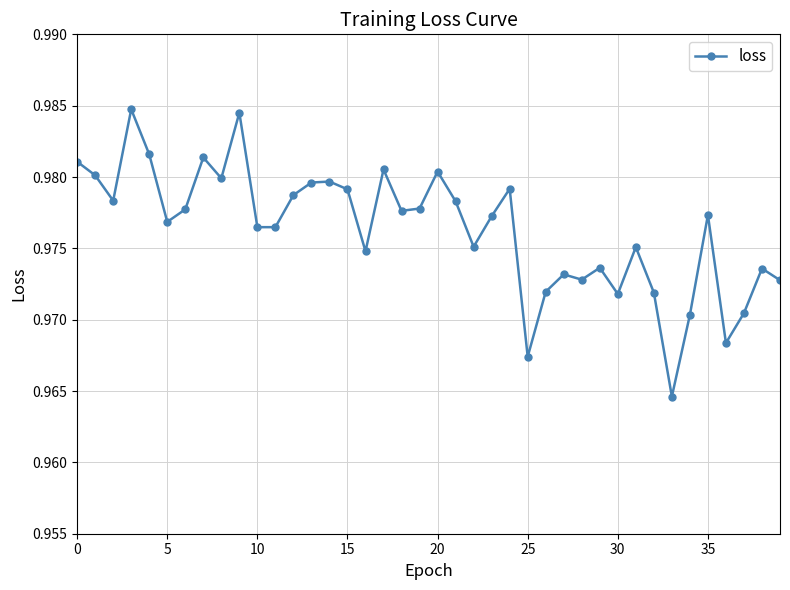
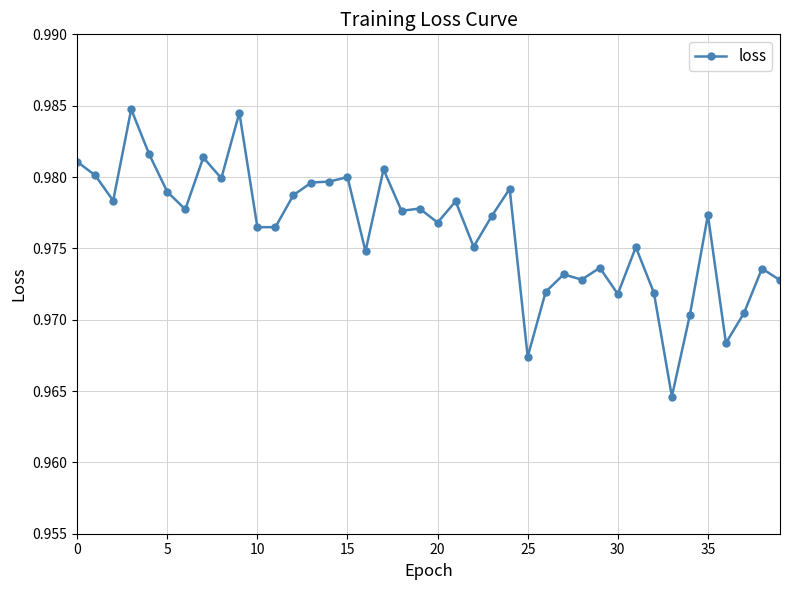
5: 0.9769 -> 0.9790
15: 0.9791 -> 0.9800
20: 0.9804 -> 0.9768
